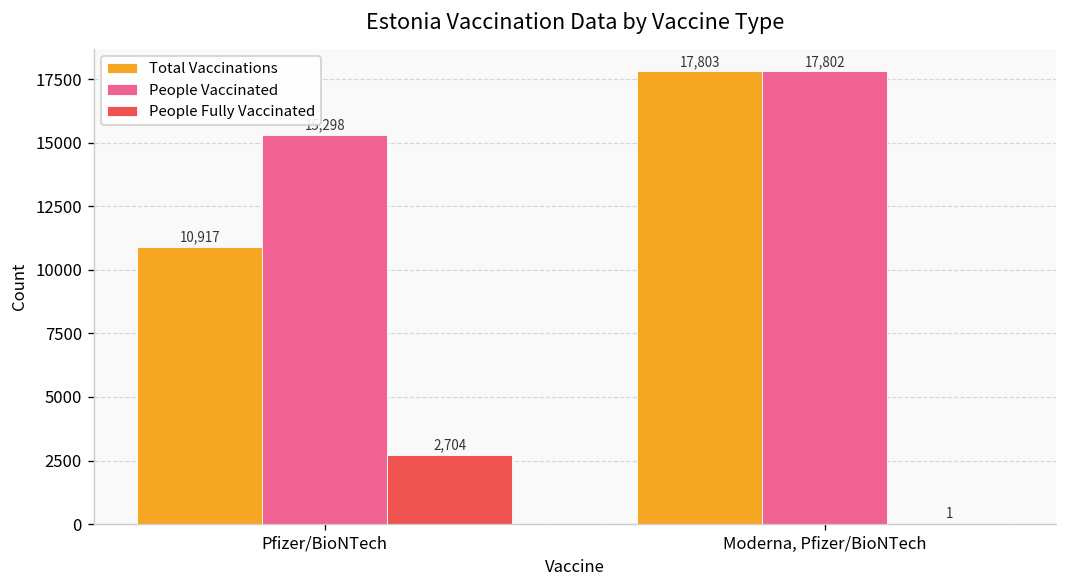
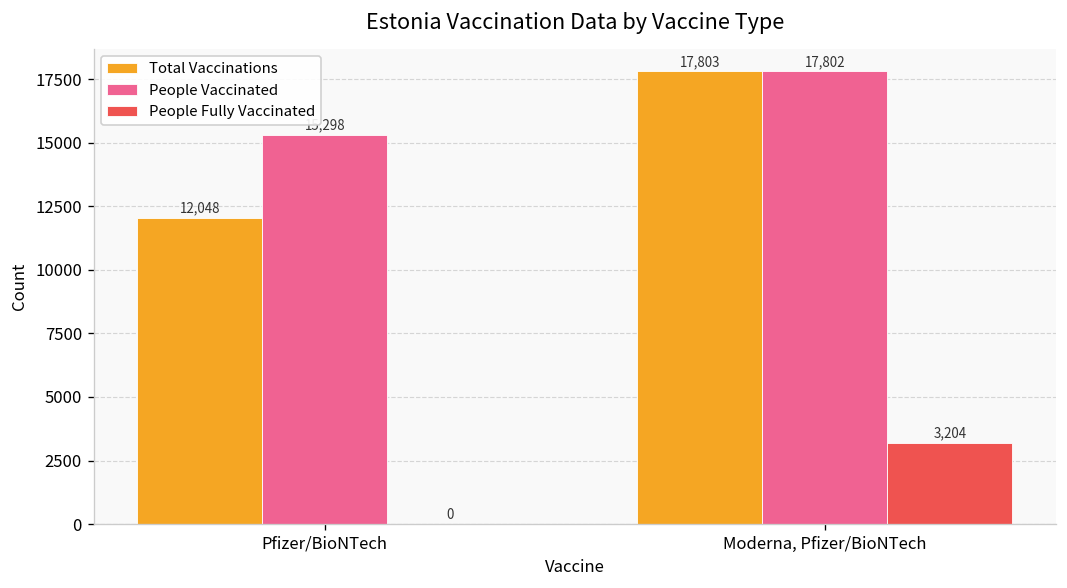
Total Vaccinations, Pfizer/BioNTech: 10,917 -> 12,048
People Fully Vaccinated, Pfizer/BioNTech: 2,704 -> 0
People Fully Vaccinated, Moderna, Pfizer/BioNTech: 1 -> 3,204
